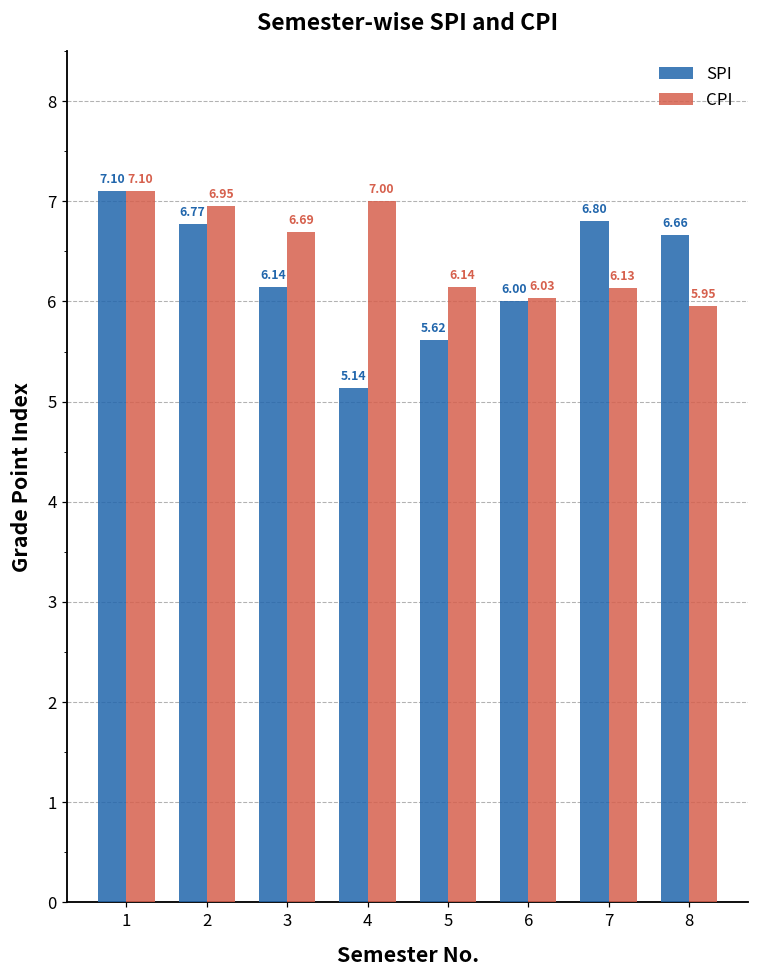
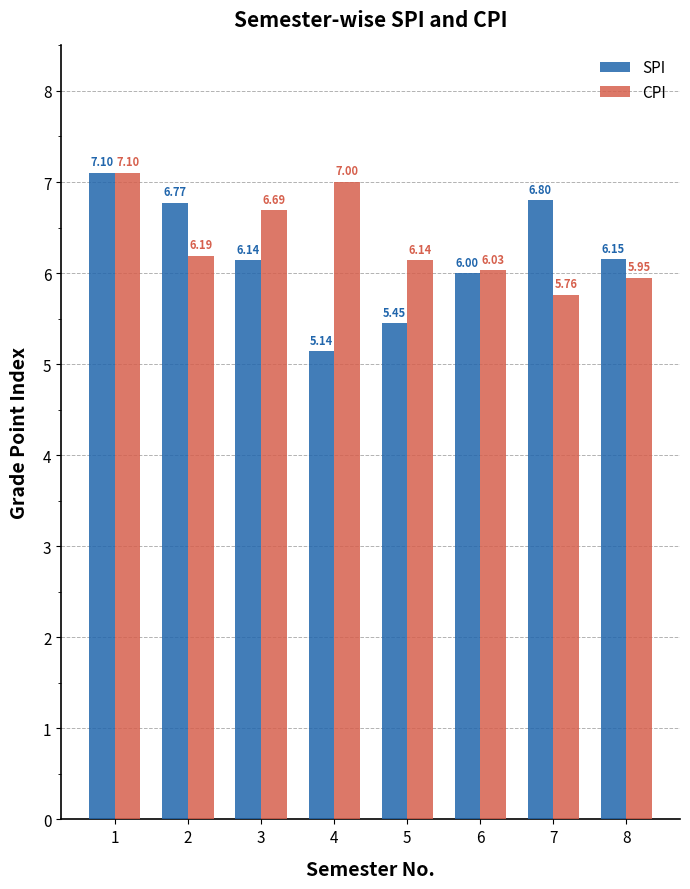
CPI, 2: 6.95 -> 6.19
SPI, 5: 5.62 -> 5.45
CPI, 7: 6.13 -> 5.76
SPI, 8: 6.66 -> 6.15
